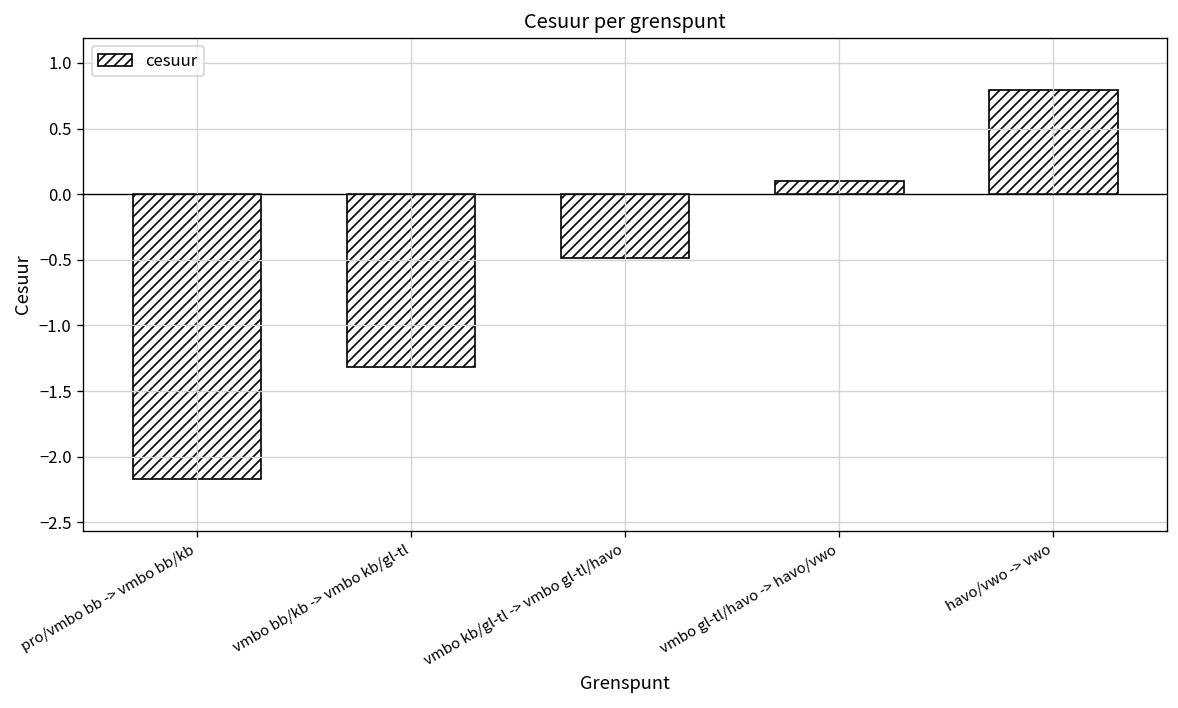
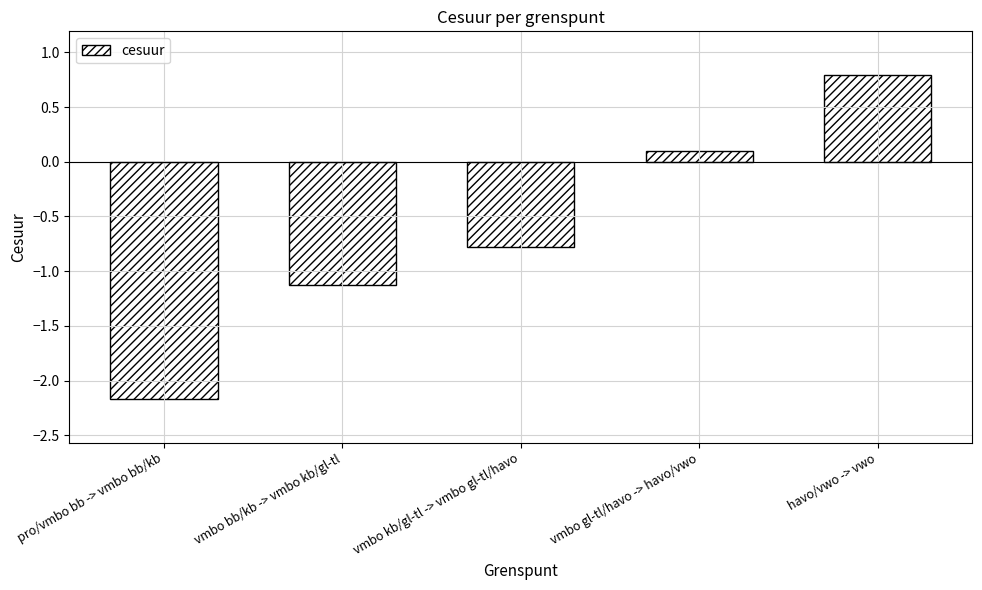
vmbo bb/kb -> vmbo kb/gl-tl: -1.31 -> -1.13
vmbo kb/gl-tl -> vmbo gl-tl/havo: -0.49 -> -0.78
